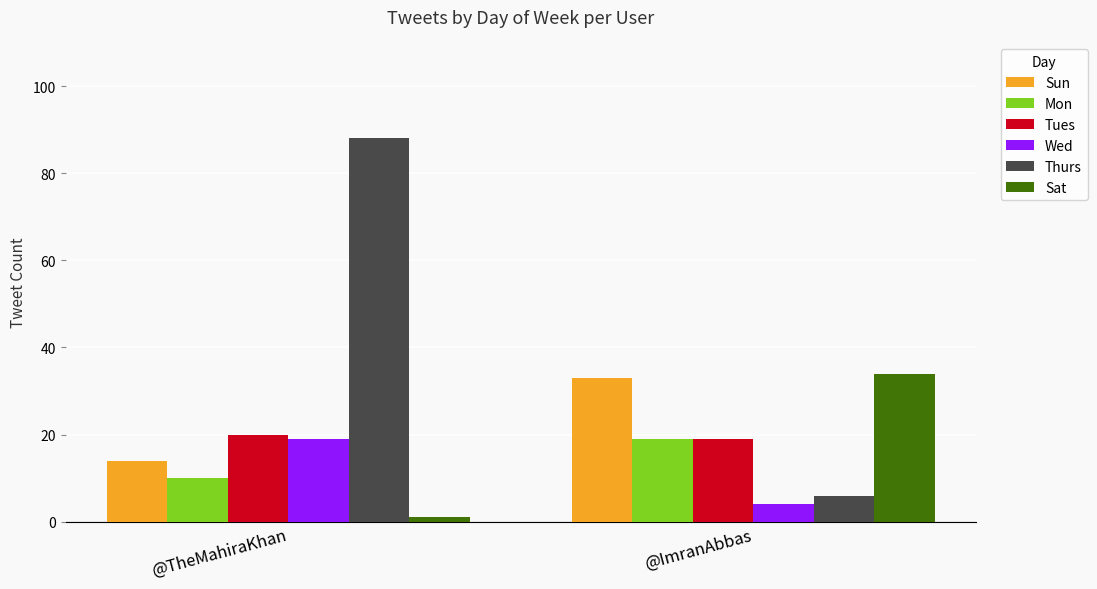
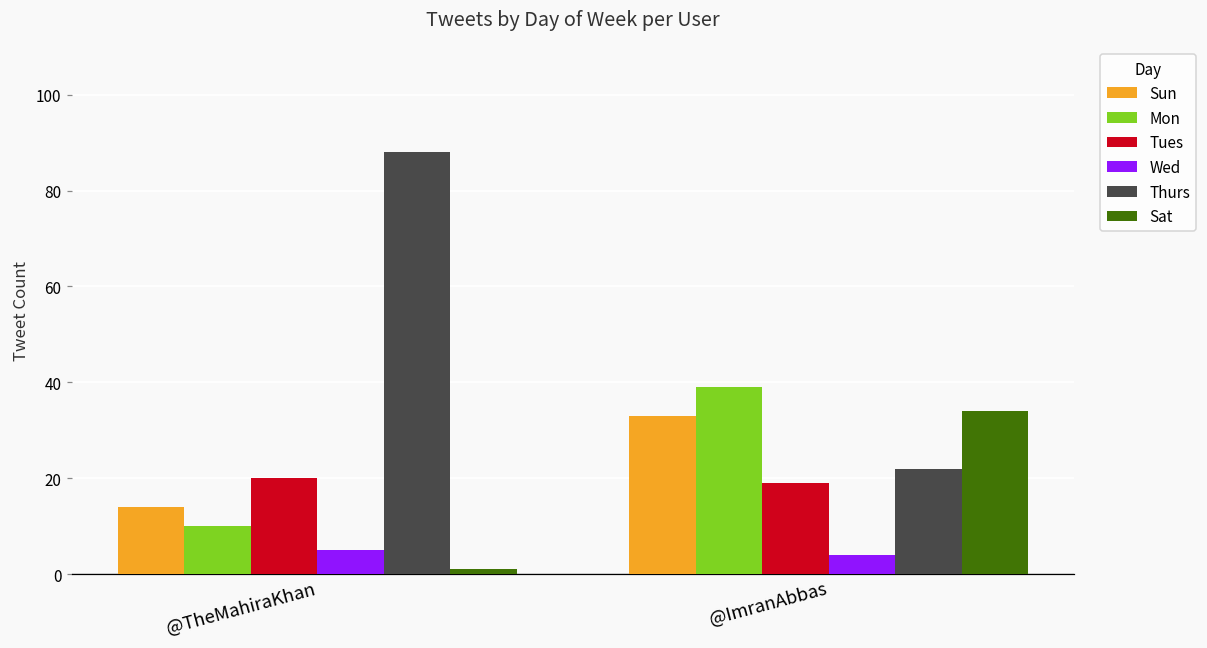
Wed, @TheMahiraKhan: 19 -> 5
Mon, @ImranAbbas: 19 -> 39
Thurs, @ImranAbbas: 6 -> 22
